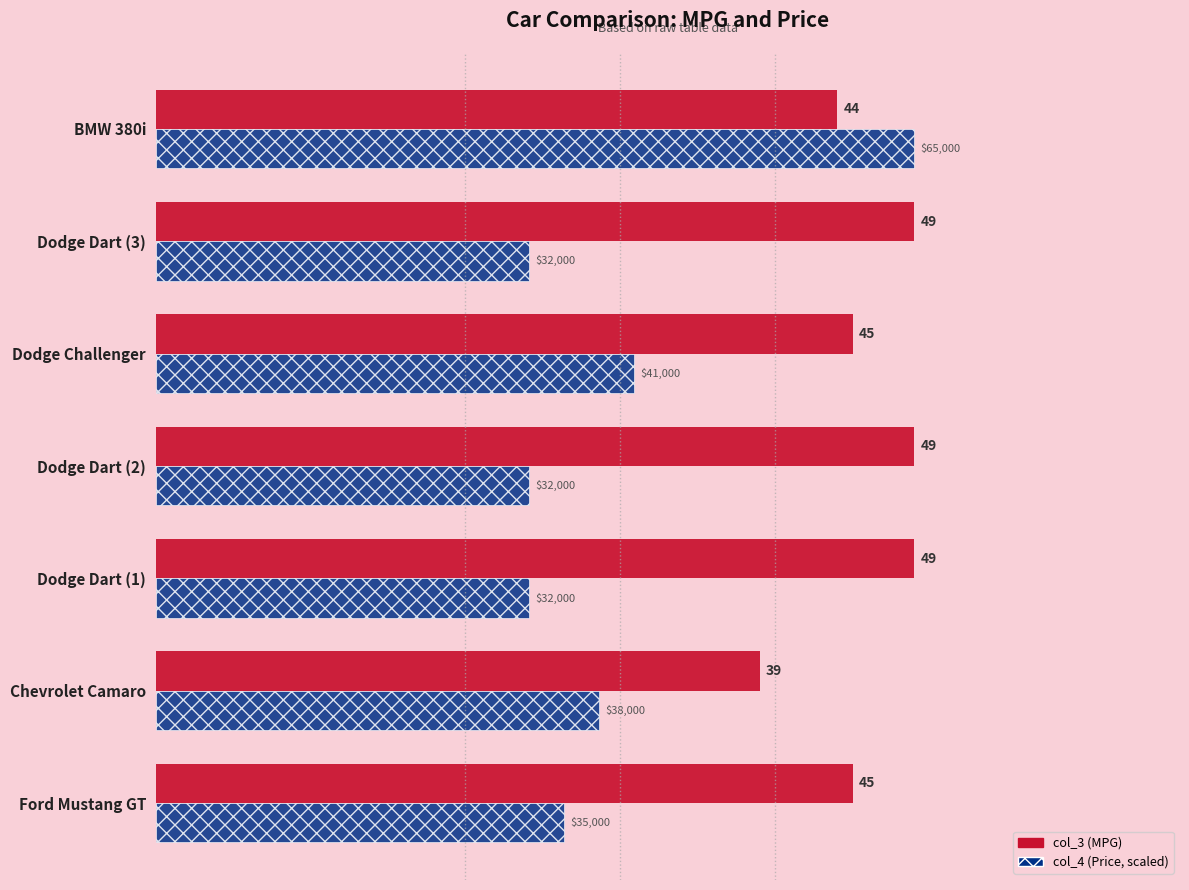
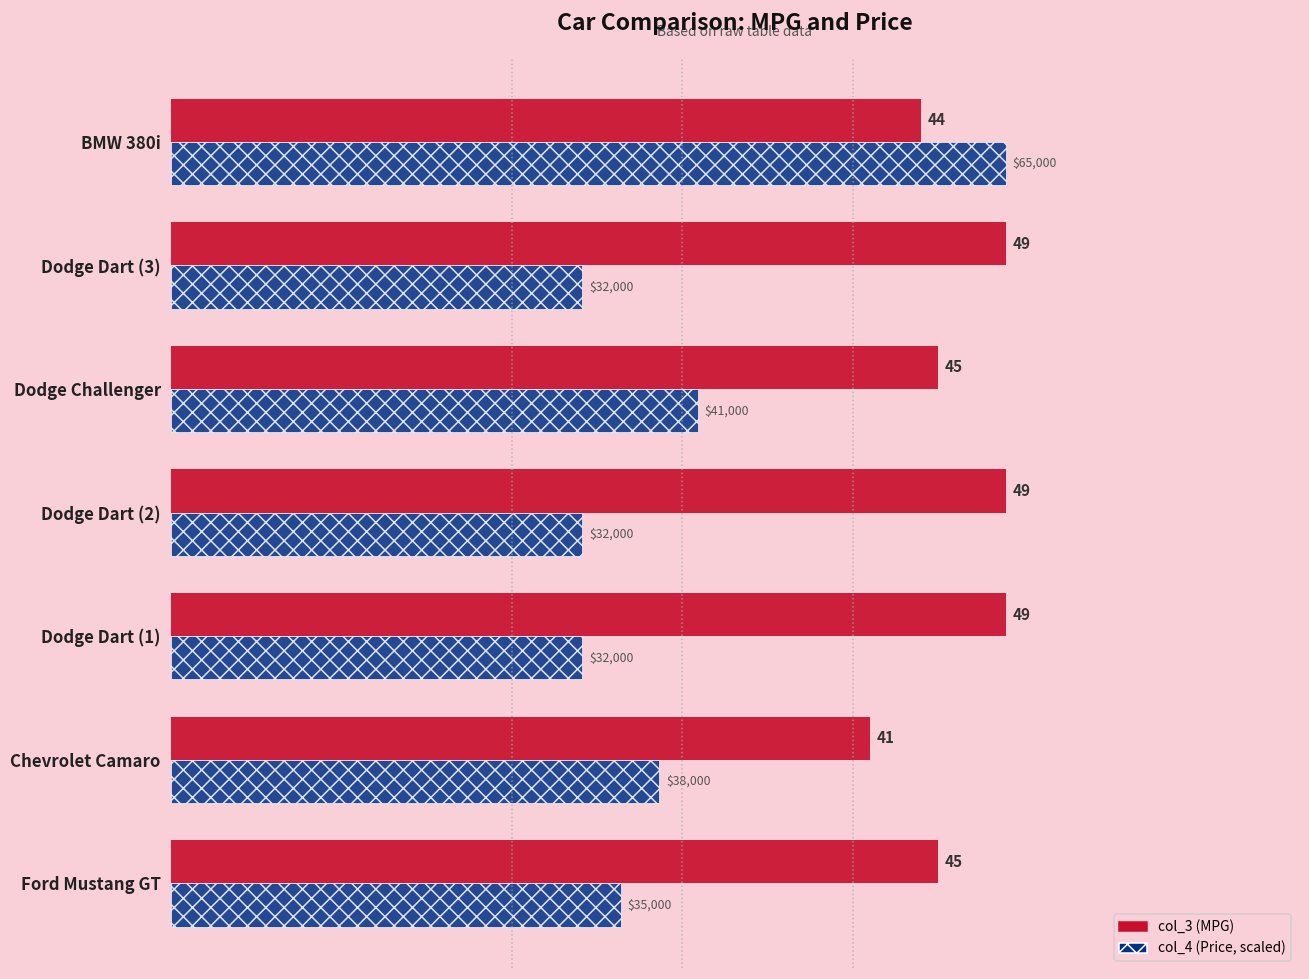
col_3 (MPG), Chevrolet Camaro: 39 -> 41
